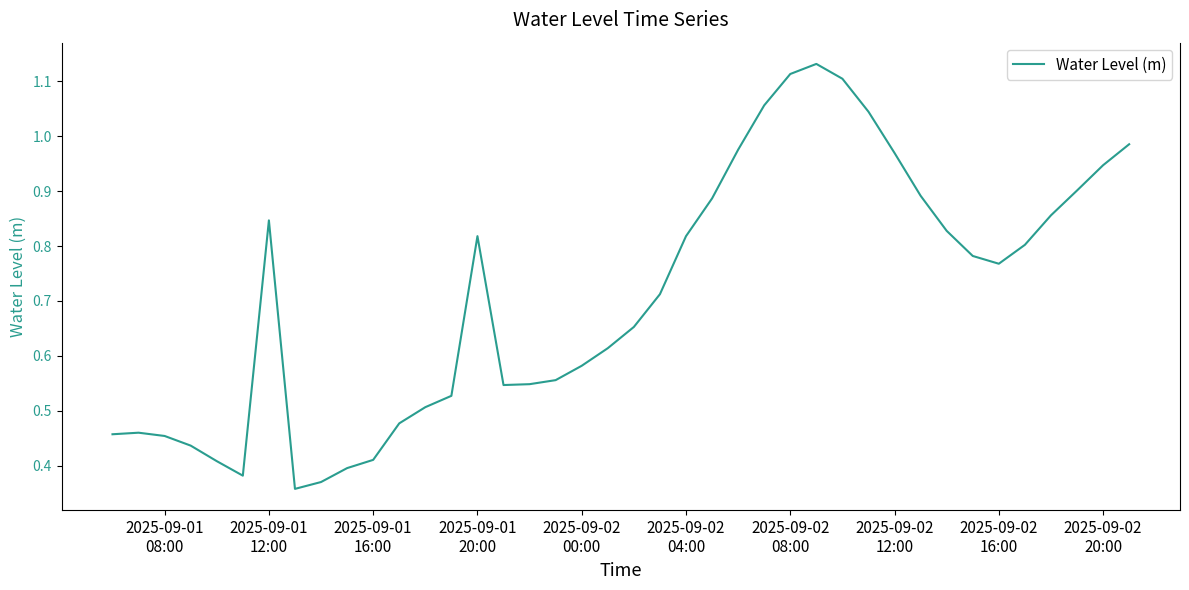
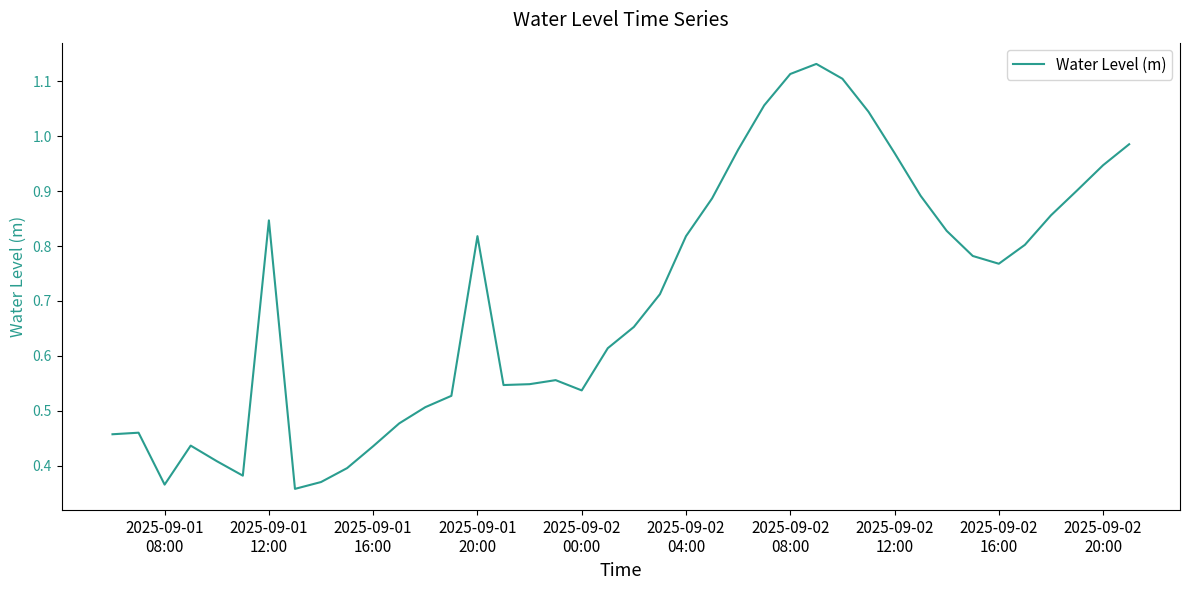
2025-09-01 08:00: 0.45 -> 0.37
2025-09-01 16:00: 0.41 -> 0.44
2025-09-02 00:00: 0.58 -> 0.54
